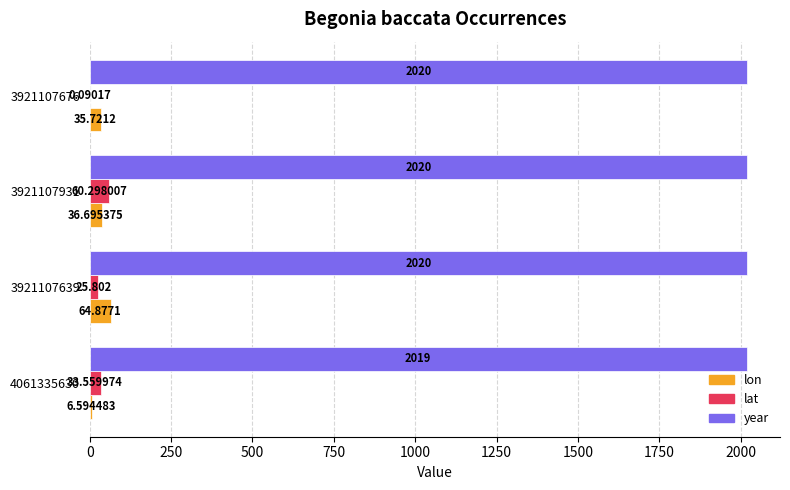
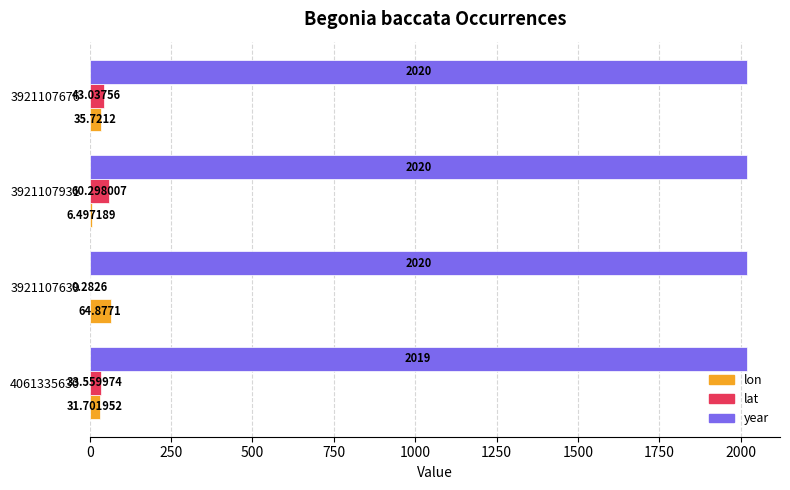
lat, 3921107676: 0.09017 -> 43.03756
lon, 3921107931: 36.695375 -> 6.497189
lat, 3921107639: 25.802 -> 0.2826
lon, 4061335630: 6.594483 -> 31.701952
